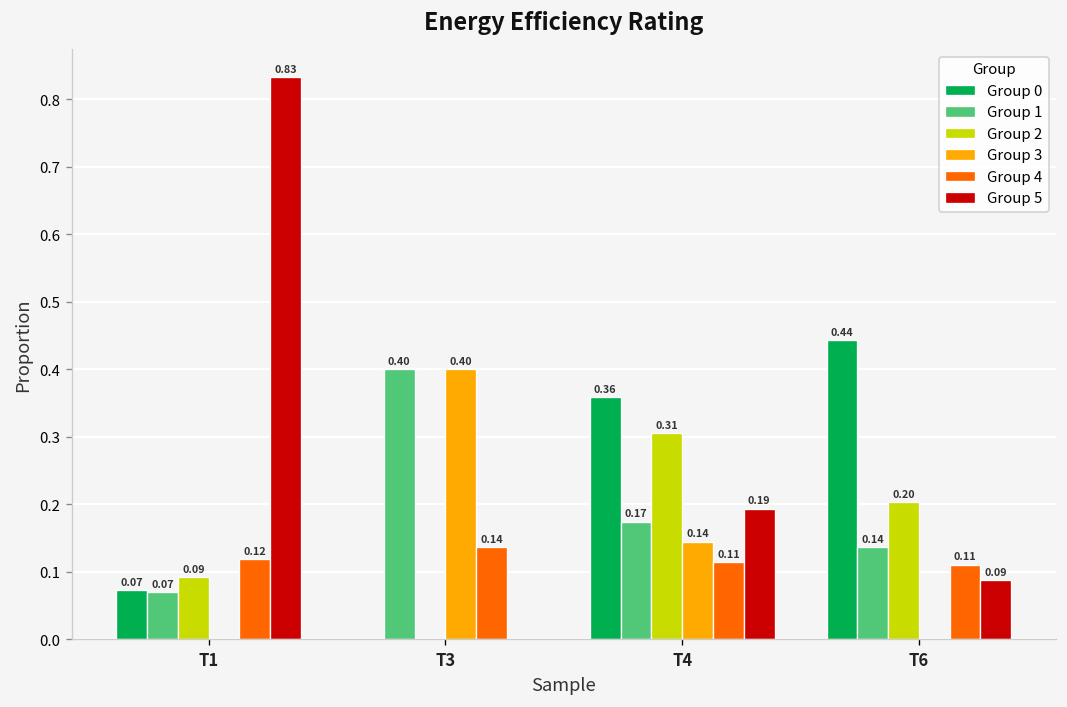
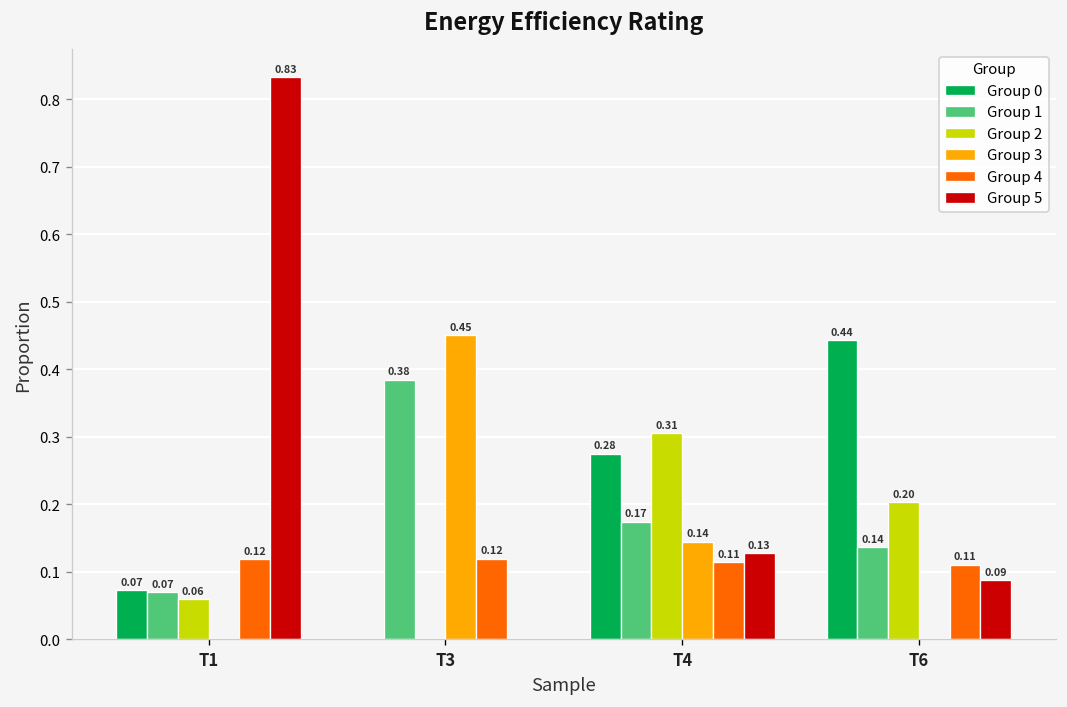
Group 2, T1: 0.09 -> 0.06
Group 1, T3: 0.40 -> 0.38
Group 3, T3: 0.40 -> 0.45
Group 4, T3: 0.14 -> 0.12
Group 0, T4: 0.36 -> 0.28
Group 5, T4: 0.19 -> 0.13
